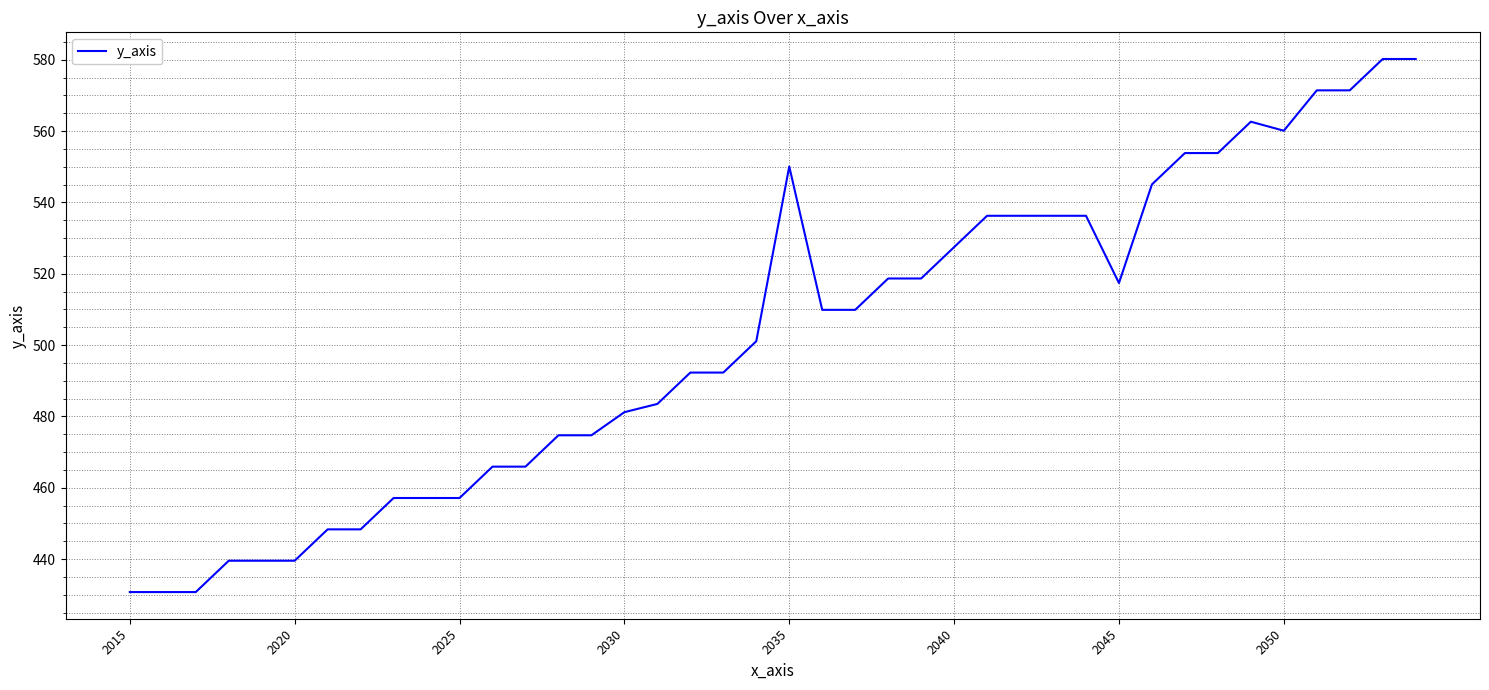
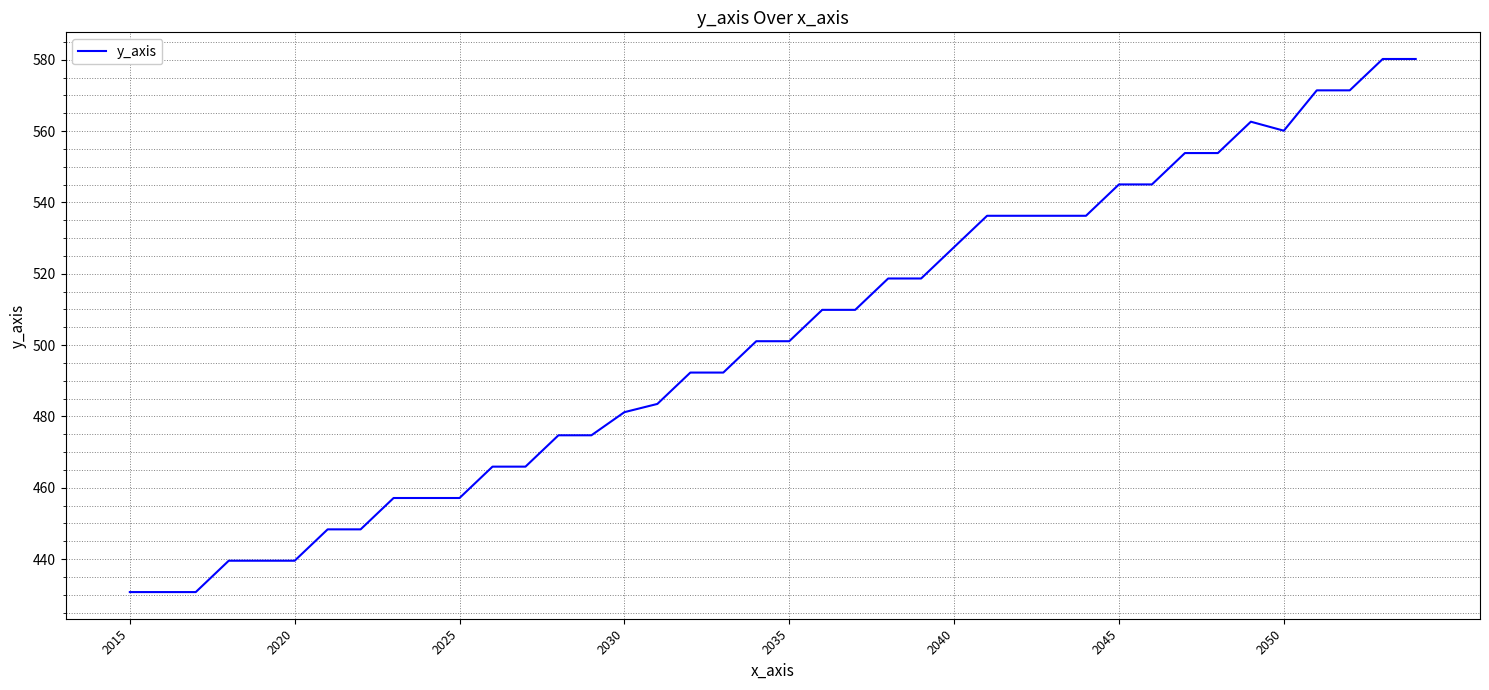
2035: 550 -> 501
2045: 517 -> 545
